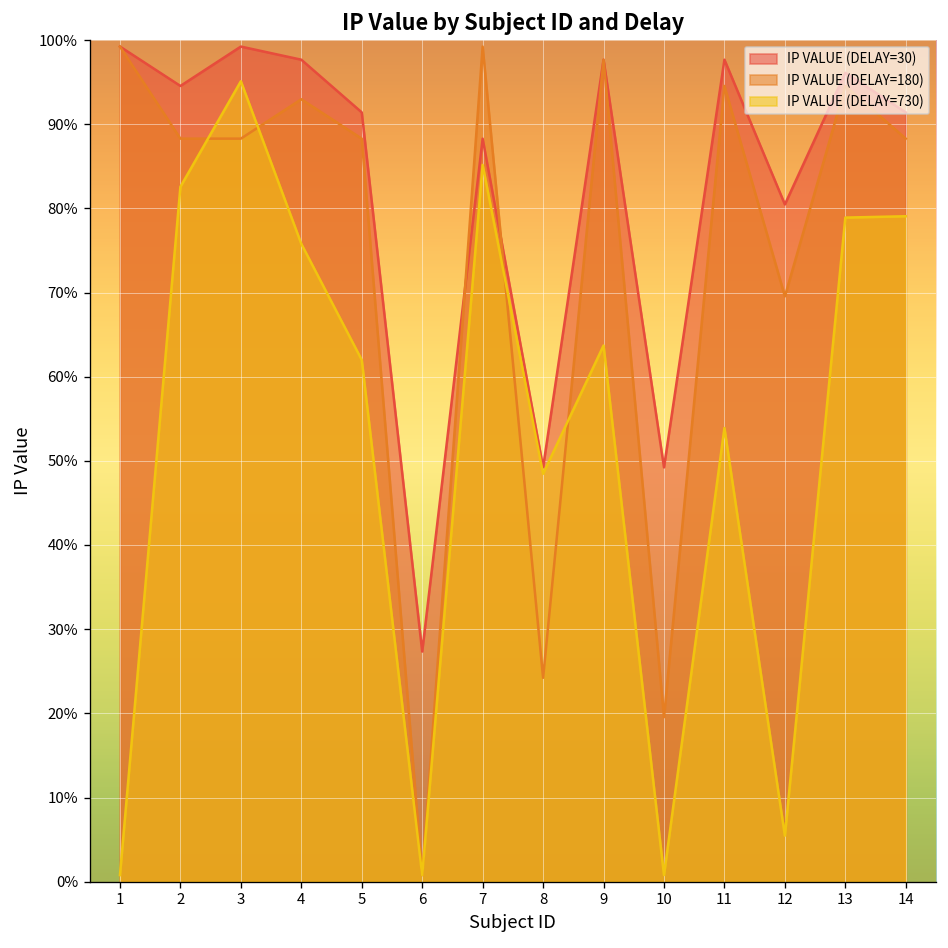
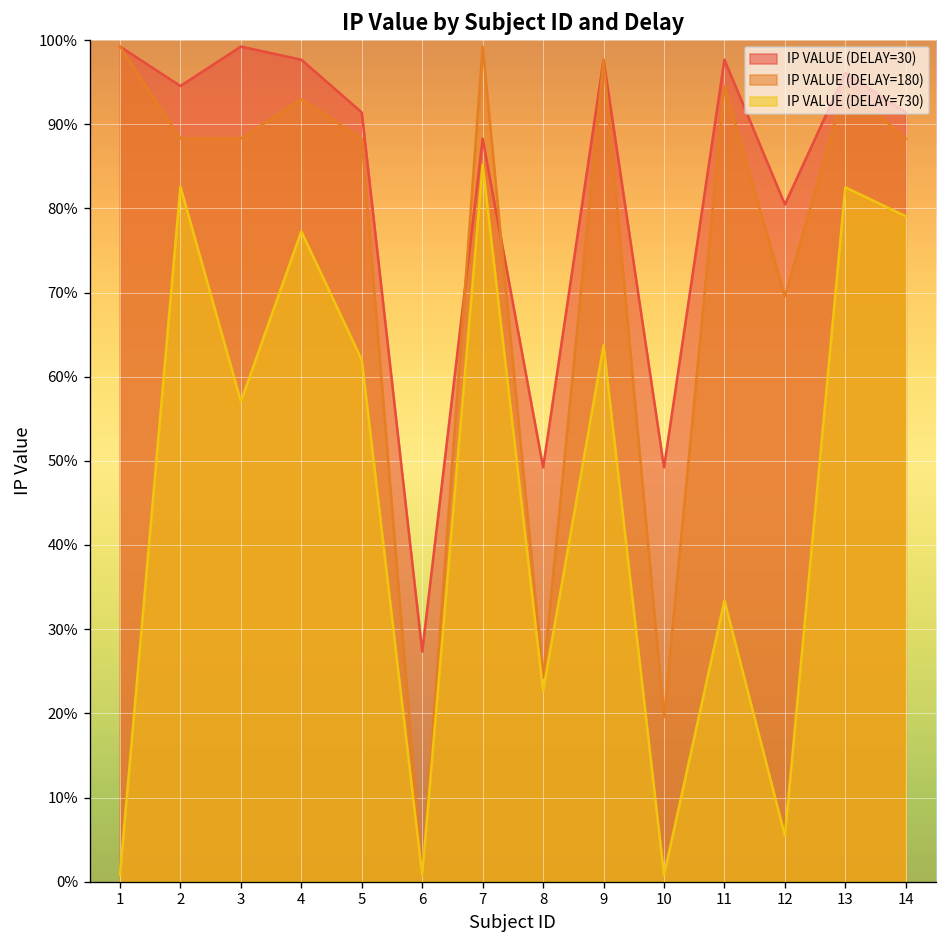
IP VALUE (DELAY=730), 3: 95% -> 57%
IP VALUE (DELAY=730), 4: 76% -> 77%
IP VALUE (DELAY=730), 8: 48% -> 23%
IP VALUE (DELAY=730), 11: 54% -> 33%
IP VALUE (DELAY=730), 13: 79% -> 83%
